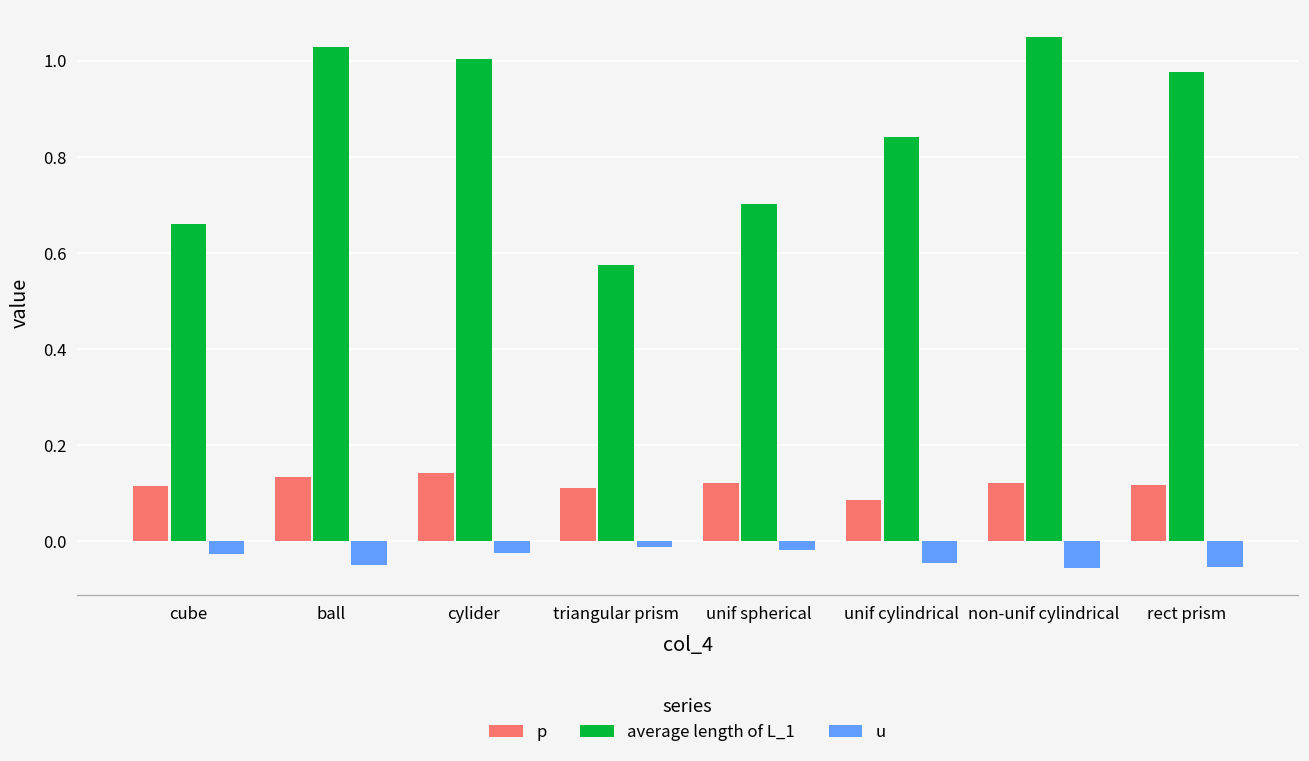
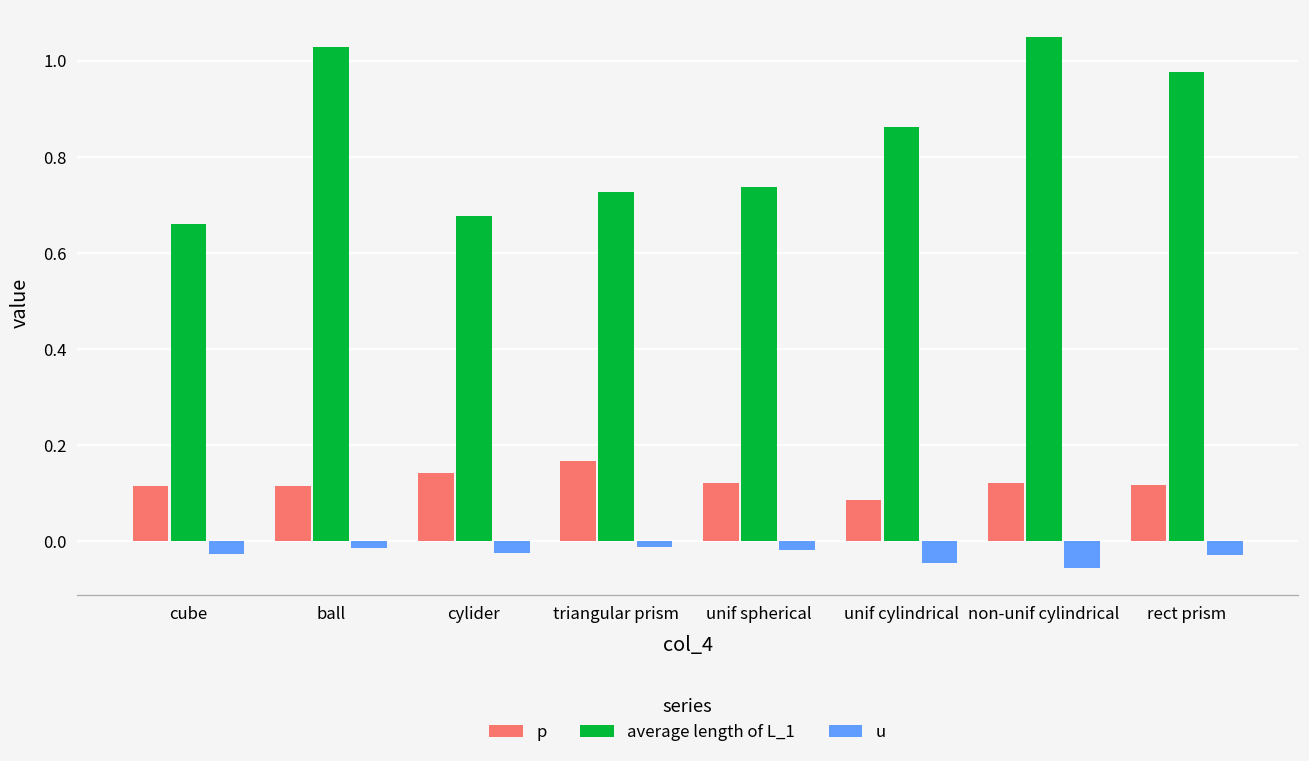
p, ball: 0.13 -> 0.11
u, ball: -0.05 -> -0.02
average length of L_1, cylider: 1.00 -> 0.68
p, triangular prism: 0.11 -> 0.17
average length of L_1, triangular prism: 0.58 -> 0.73
average length of L_1, unif spherical: 0.70 -> 0.74
average length of L_1, unif cylindrical: 0.84 -> 0.86
u, rect prism: -0.05 -> -0.03
